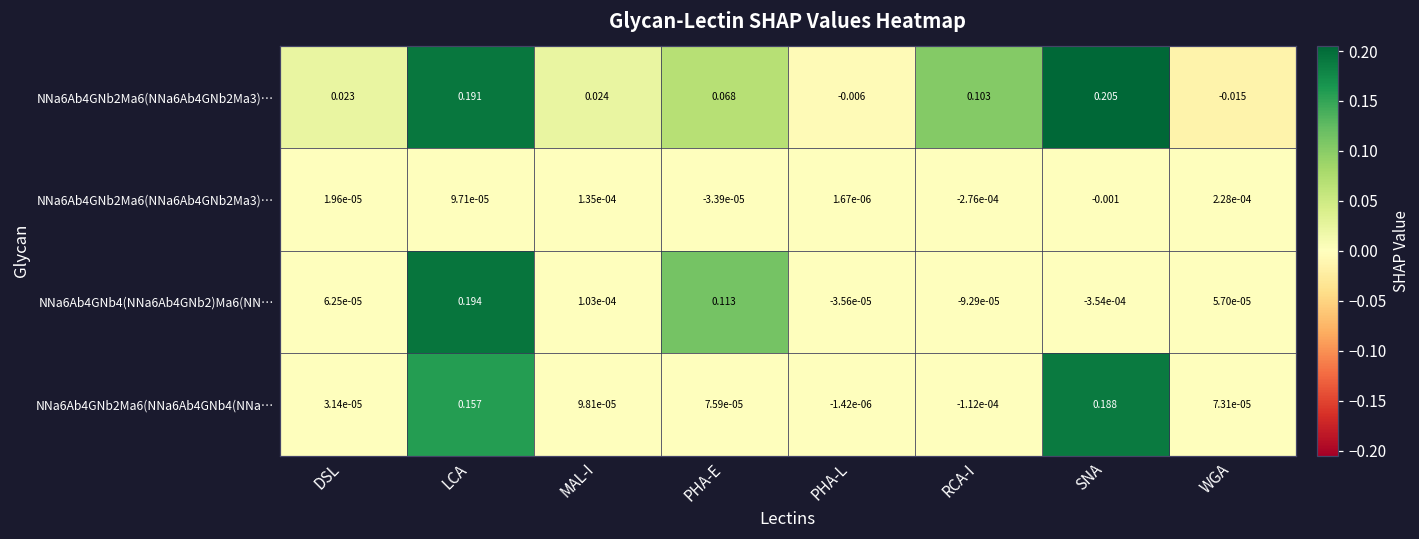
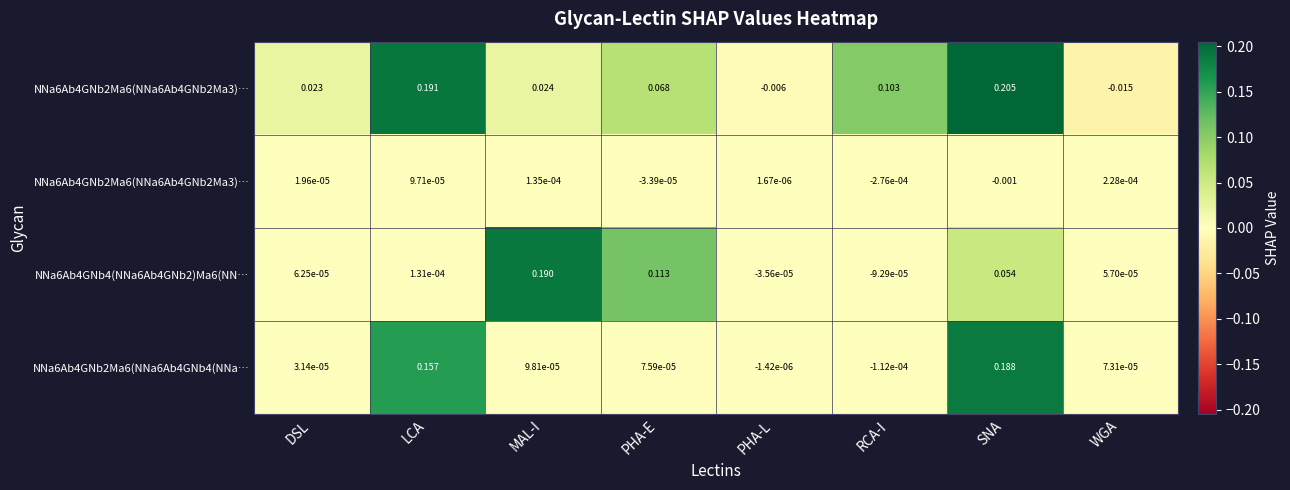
NNa6Ab4GNb4(NNa6Ab4GNb2)Ma6(NN…, LCA: 0.194 -> 1.31e-04
NNa6Ab4GNb4(NNa6Ab4GNb2)Ma6(NN…, MAL-I: 1.03e-04 -> 0.190
NNa6Ab4GNb4(NNa6Ab4GNb2)Ma6(NN…, SNA: -3.54e-04 -> 0.054
